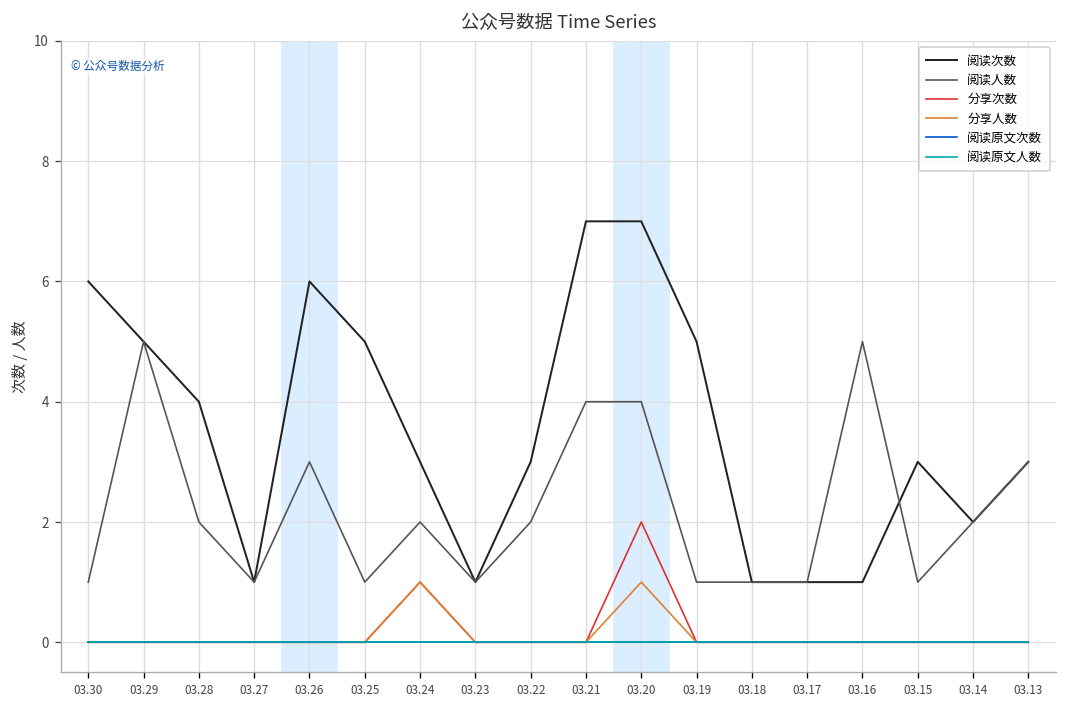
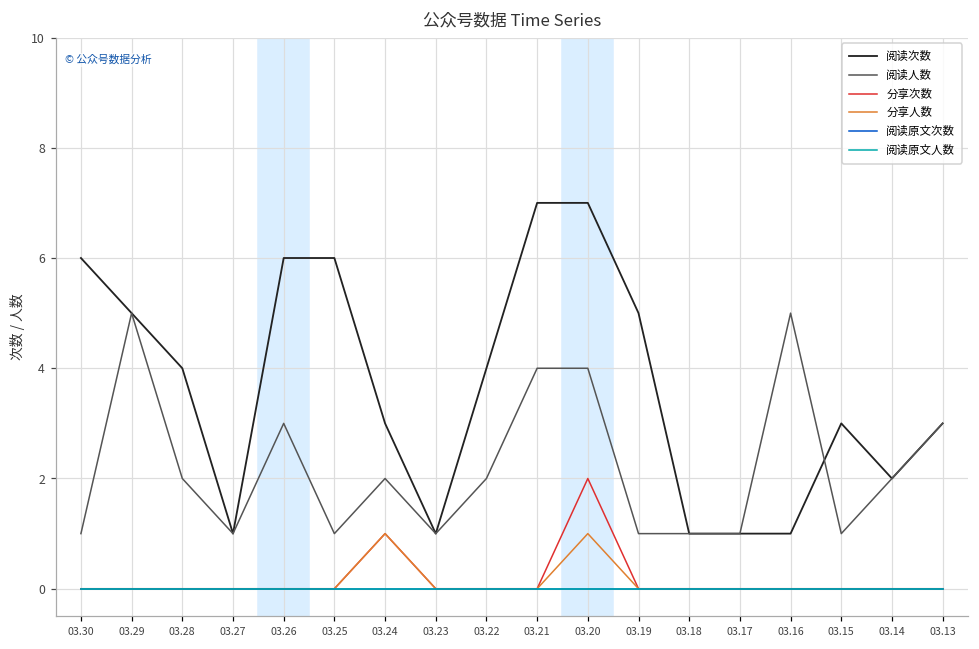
阅读次数, 03.25: 5 -> 6
阅读次数, 03.22: 3 -> 4
